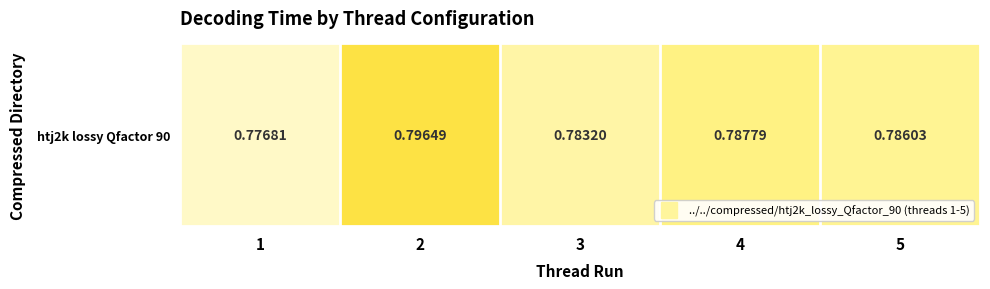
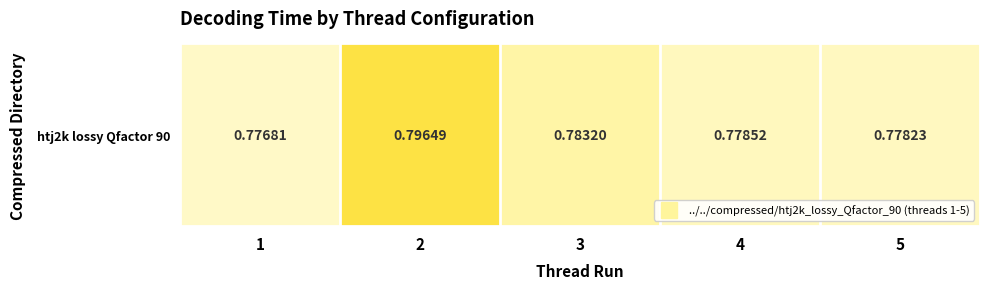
htj2k lossy Qfactor 90, 4: 0.78779 -> 0.77852
htj2k lossy Qfactor 90, 5: 0.78603 -> 0.77823
